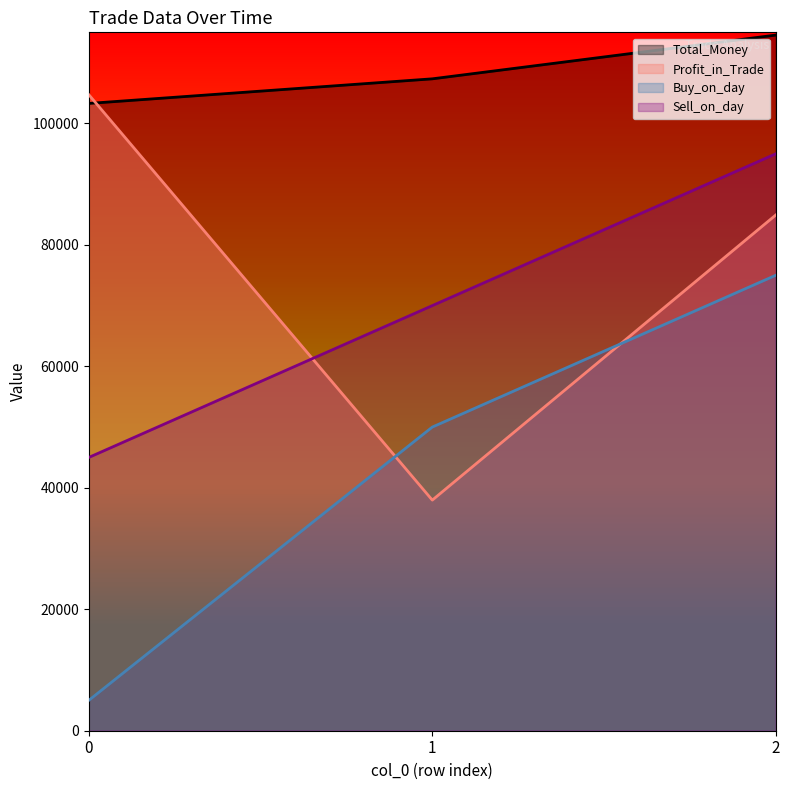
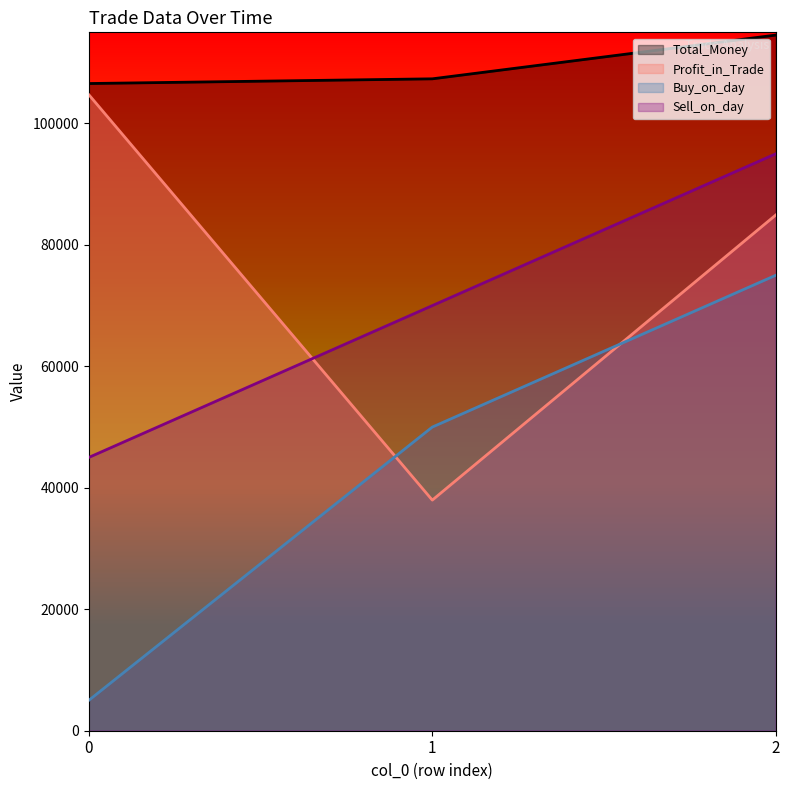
Total_Money, 0: 103000 -> 107000
